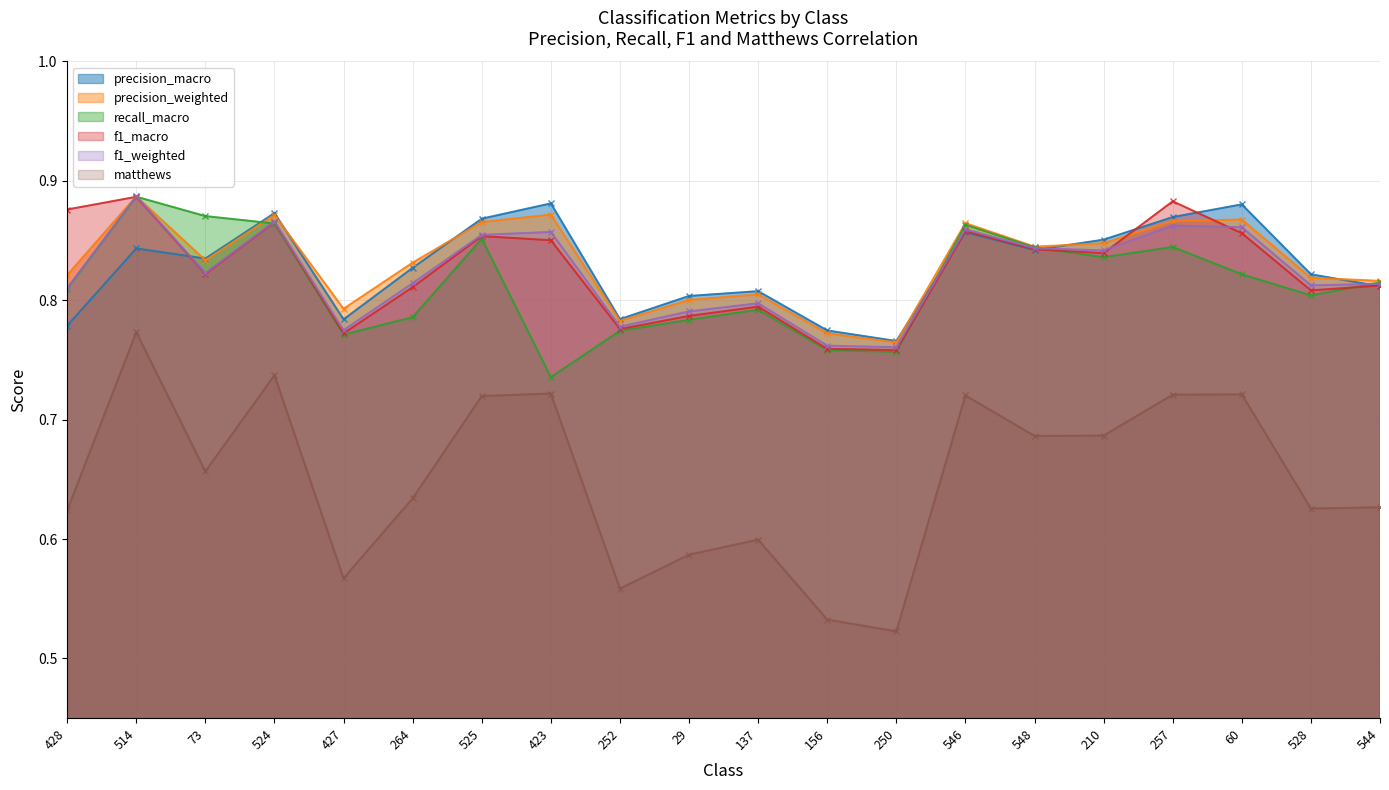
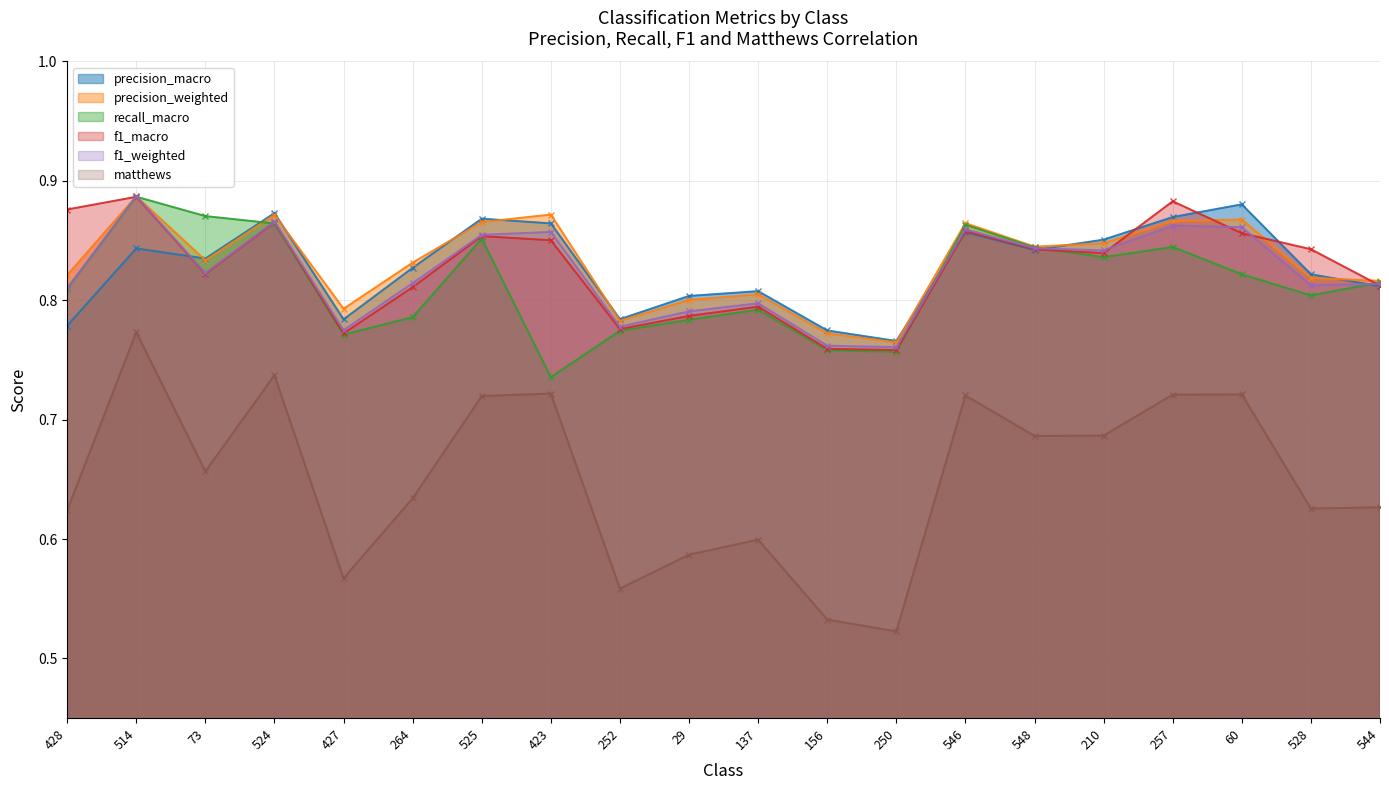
precision_macro, 423: 0.881 -> 0.864
f1_macro, 528: 0.808 -> 0.843
